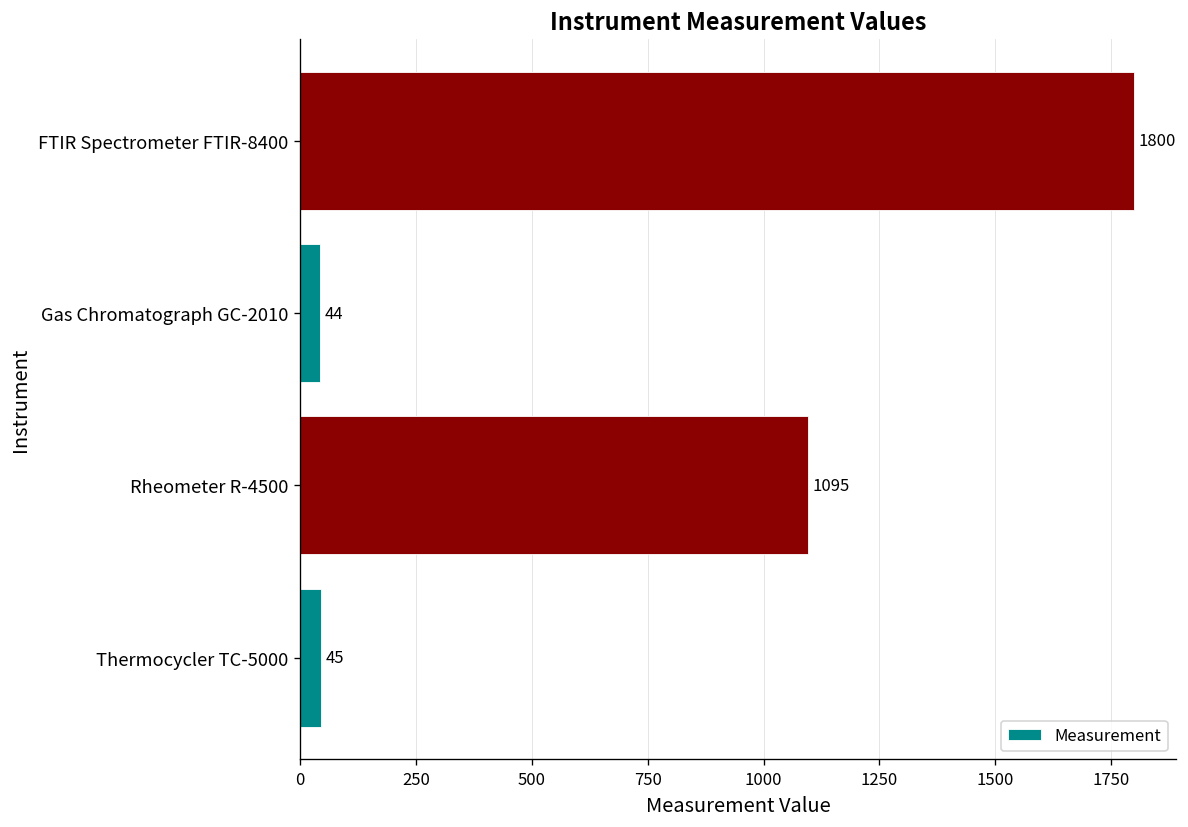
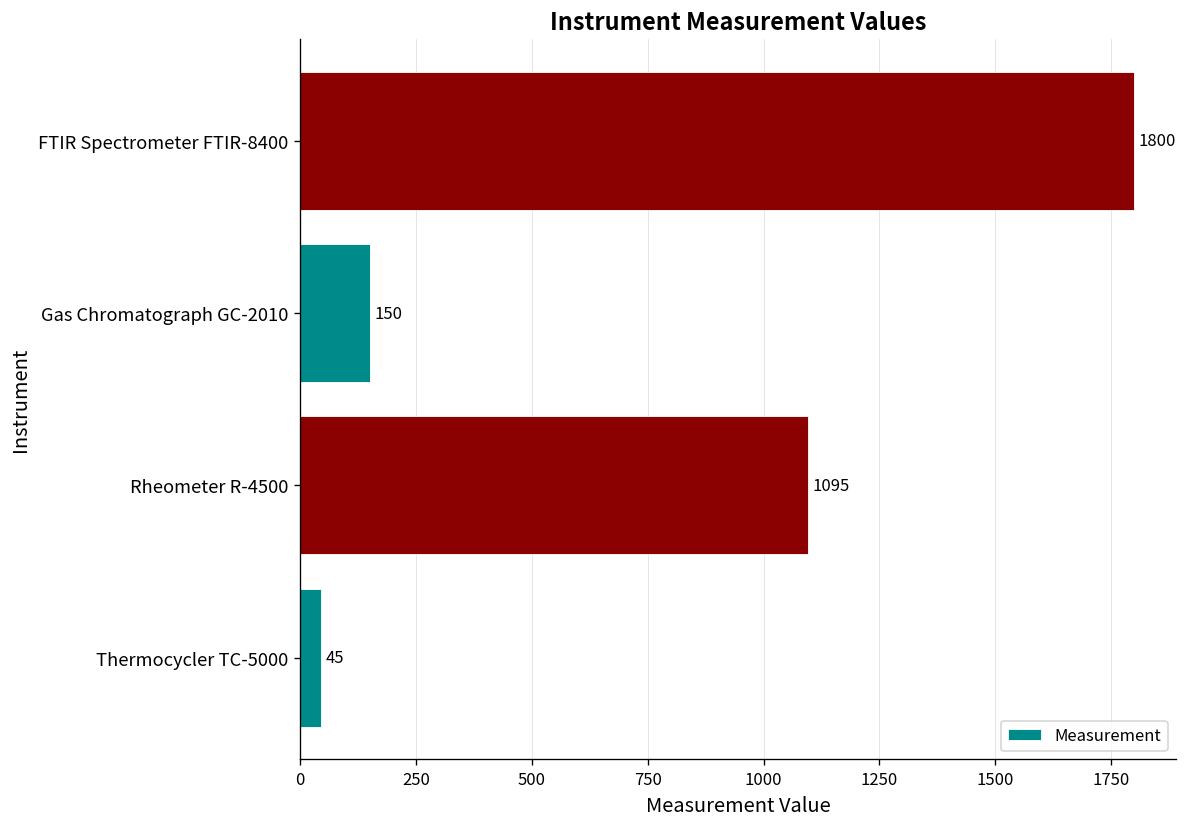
Gas Chromatograph GC-2010: 44 -> 150
